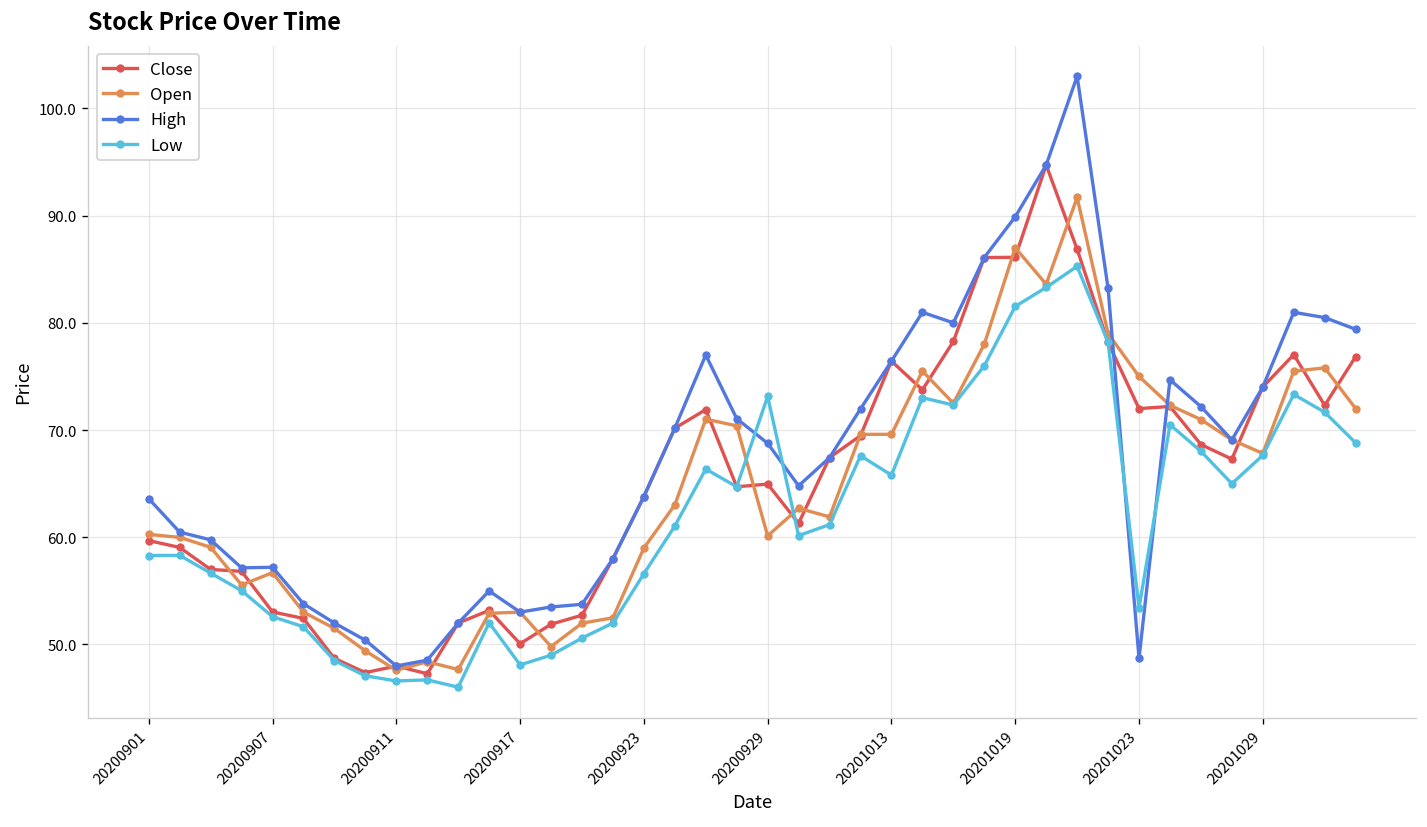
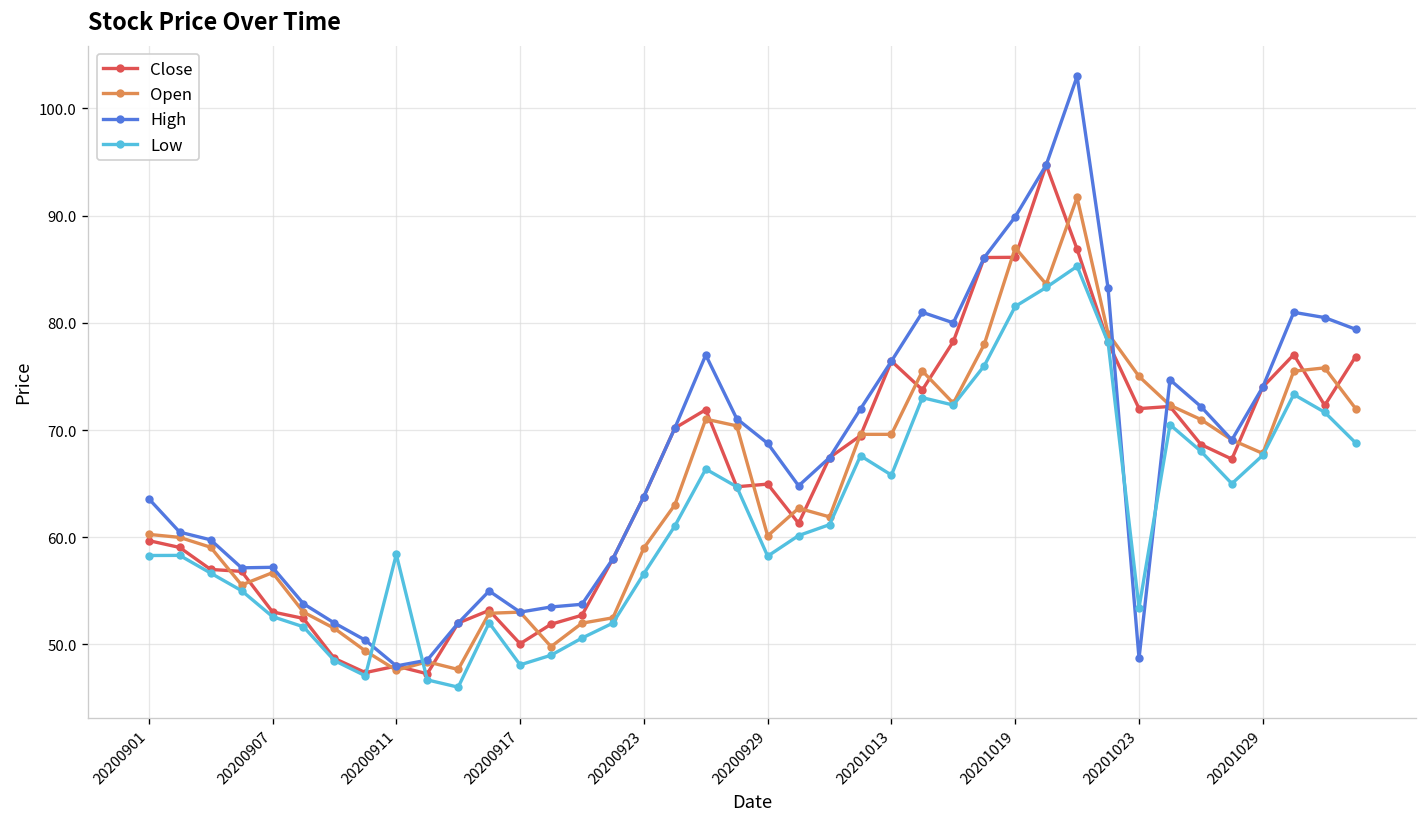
Low, 20200911: 47 -> 58
Low, 20200929: 73 -> 58
